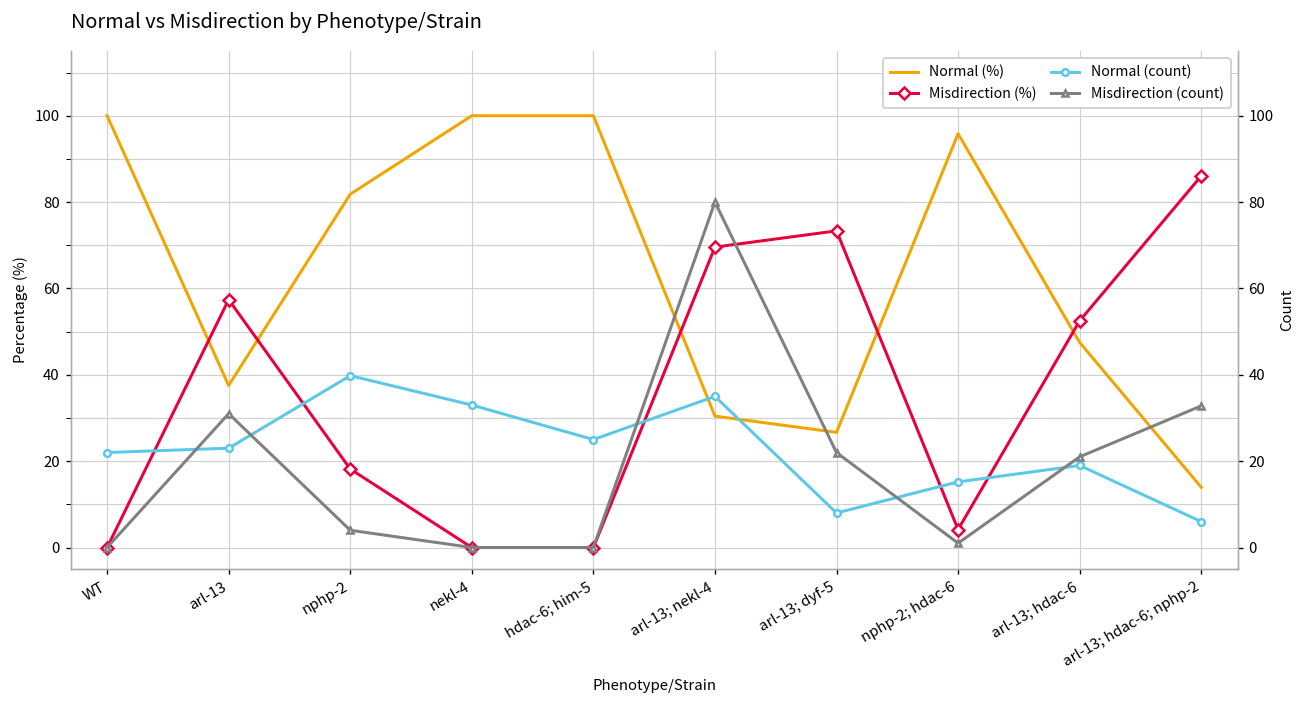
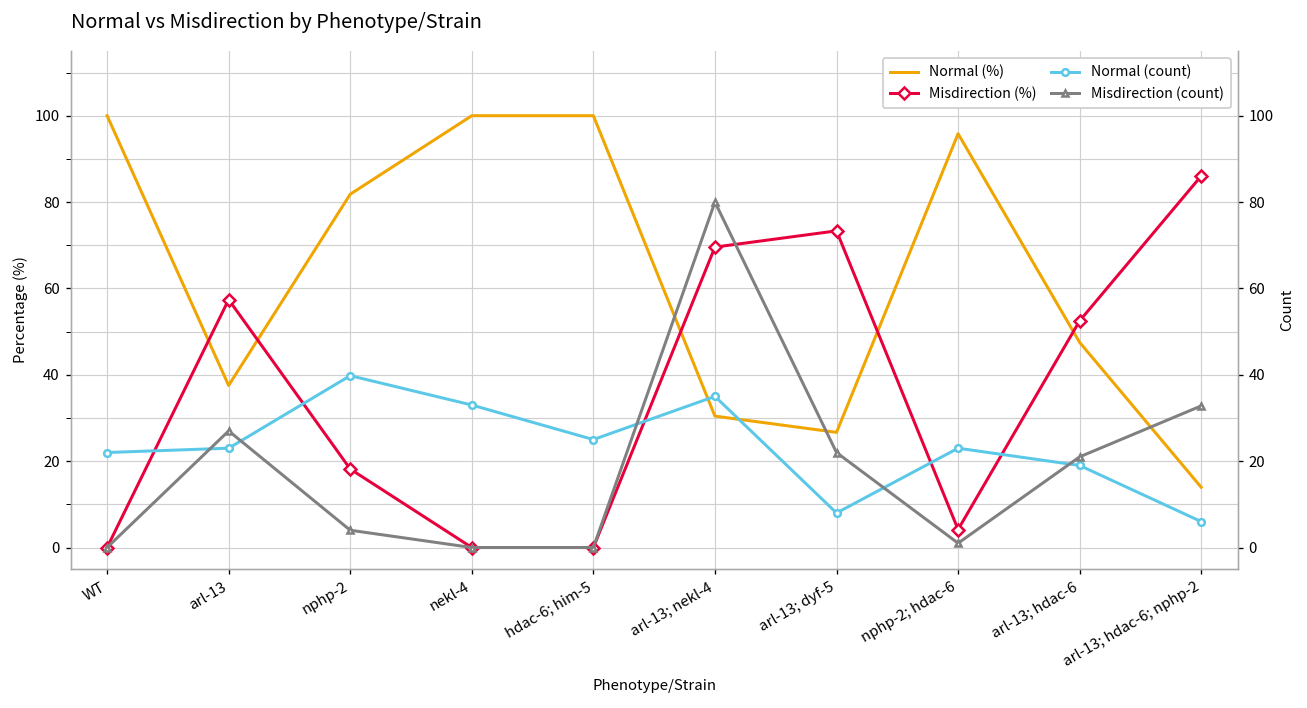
Misdirection (count), arl-13: 31 -> 27
Normal (count), nphp-2; hdac-6: 15 -> 23
